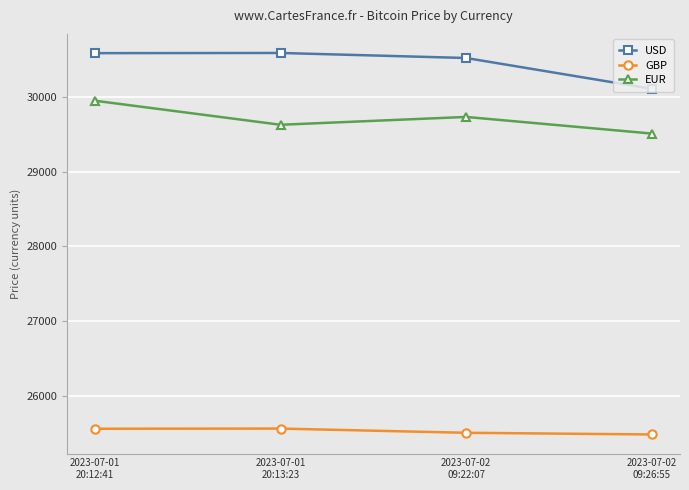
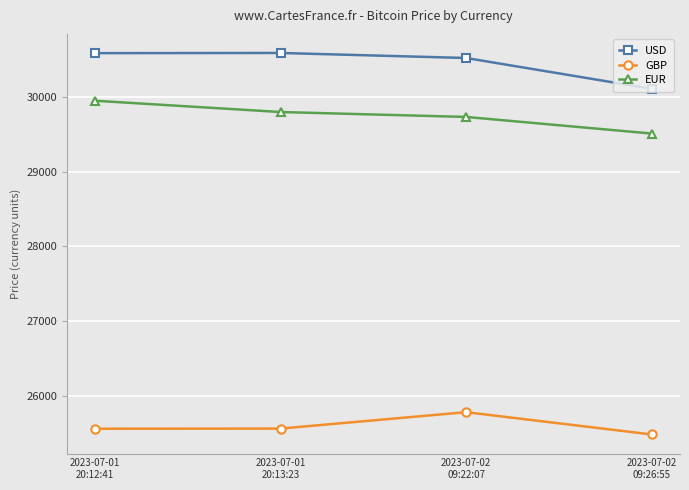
EUR, 2023-07-01 20:13:23: 29600 -> 29800
GBP, 2023-07-02 09:22:07: 25500 -> 25800
